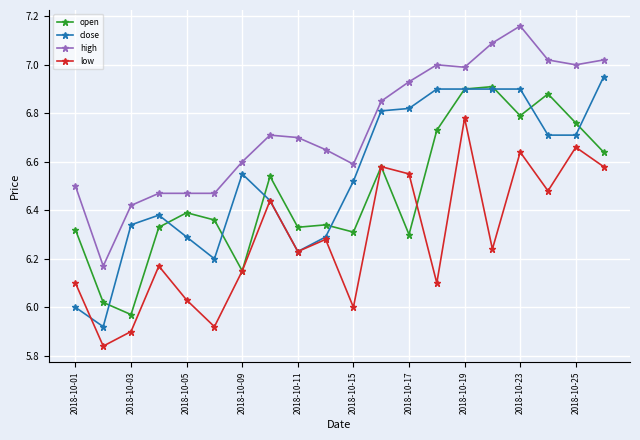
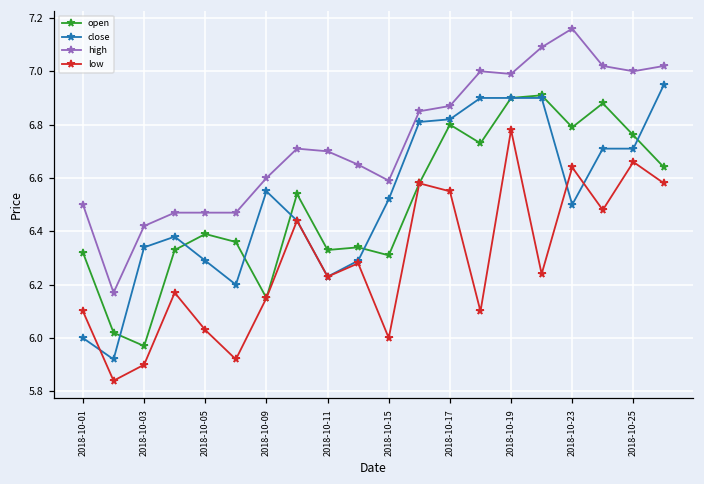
open, 2018-10-17: 6.3 -> 6.8
high, 2018-10-17: 6.93 -> 6.87
close, 2018-10-23: 6.9 -> 6.5
